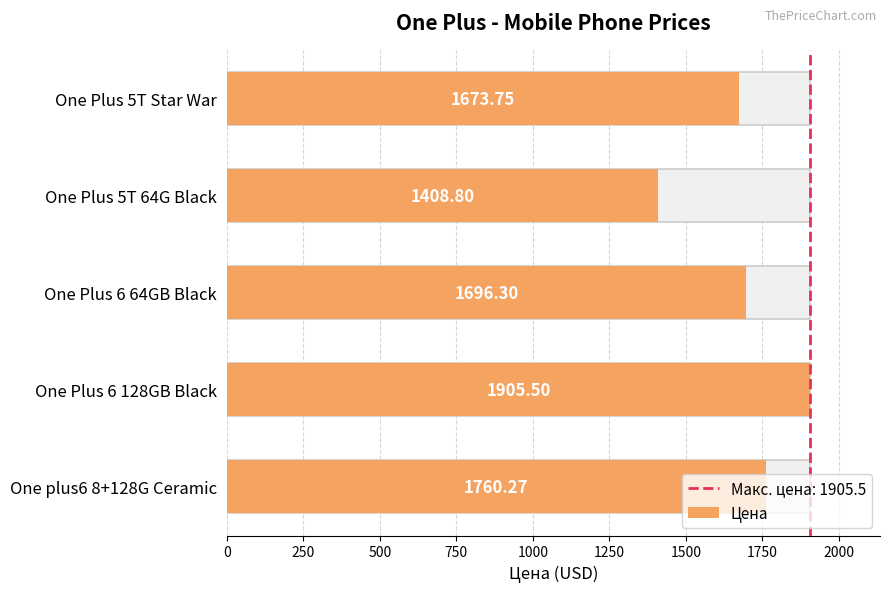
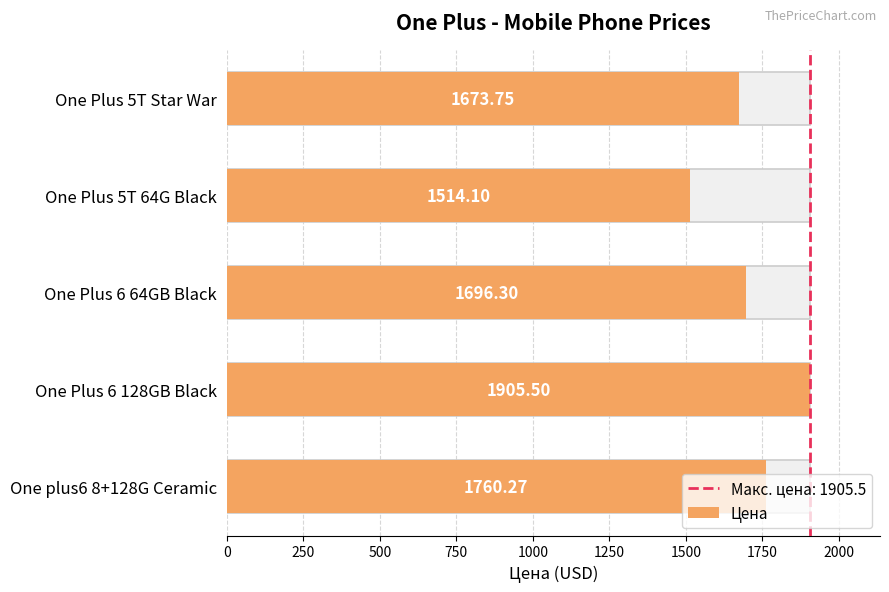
Цена, One Plus 5T 64G Black: 1408.80 -> 1514.10
